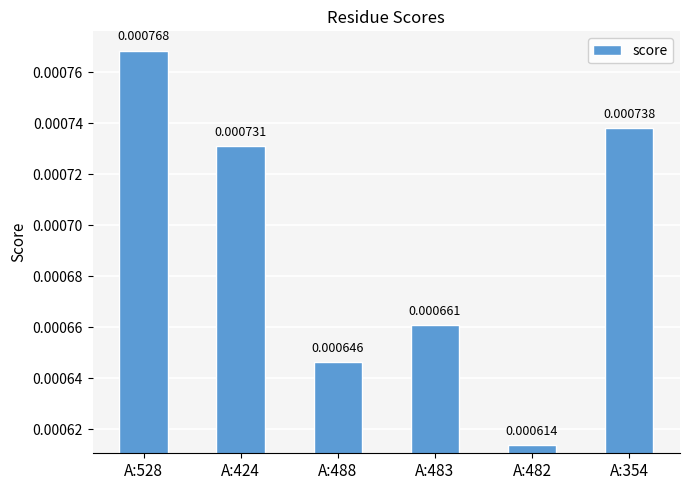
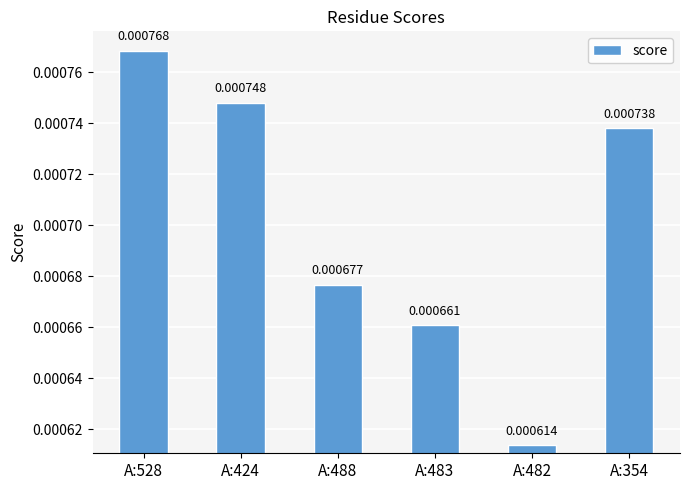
A:424: 0.000731 -> 0.000748
A:488: 0.000646 -> 0.000677
